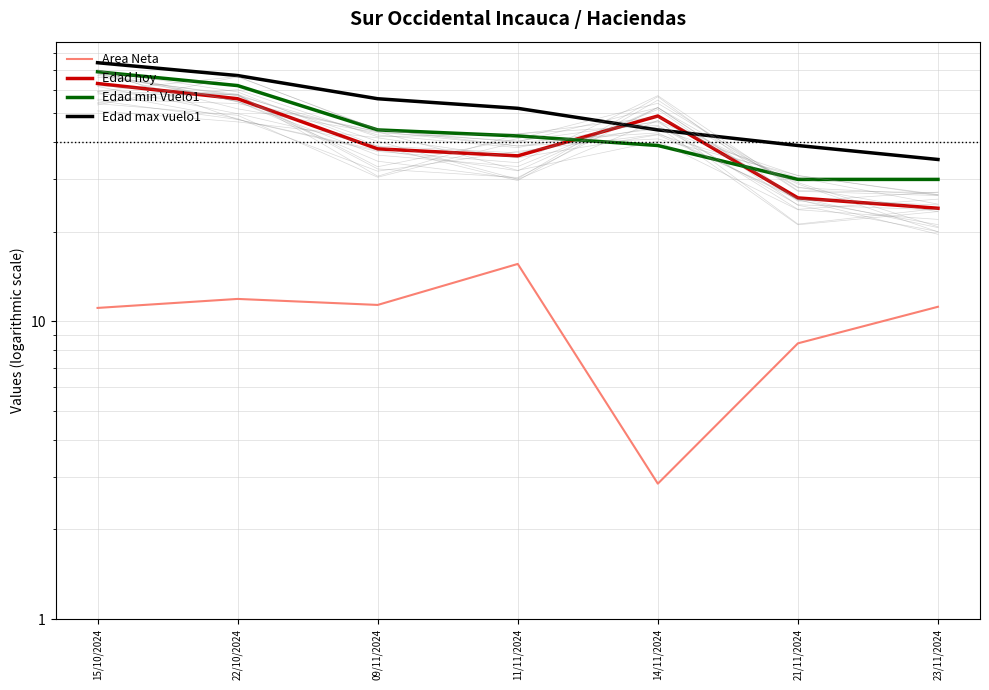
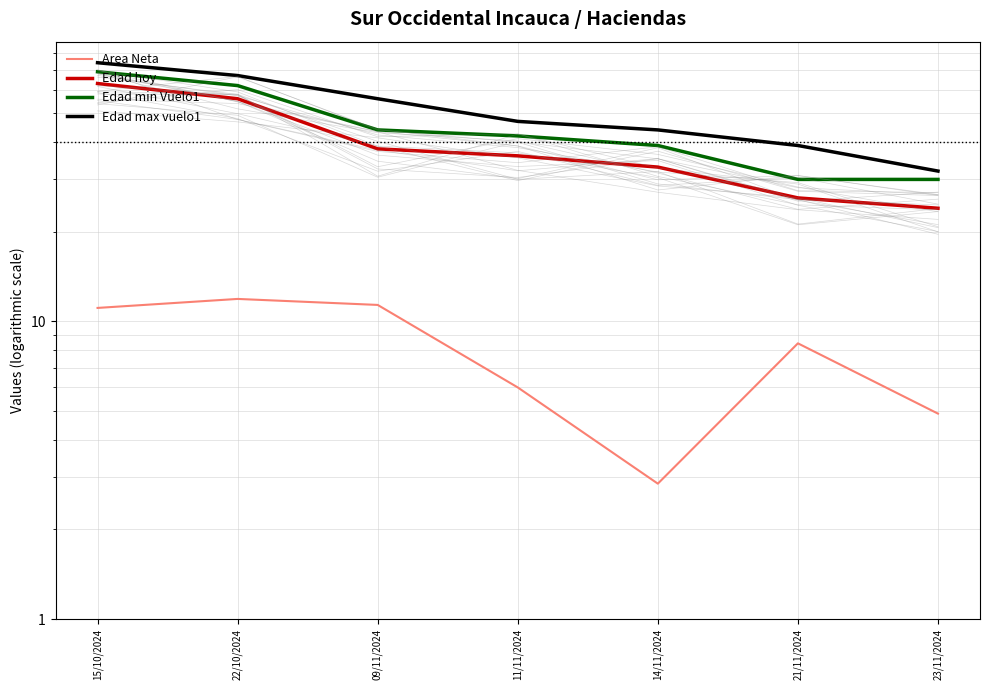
Area Neta, 11/11/2024: 16 -> 6.0
Edad max vuelo1, 11/11/2024: 52 -> 47
Edad hoy, 14/11/2024: 49 -> 33
Area Neta, 23/11/2024: 11.2 -> 4.9
Edad max vuelo1, 23/11/2024: 35 -> 32
